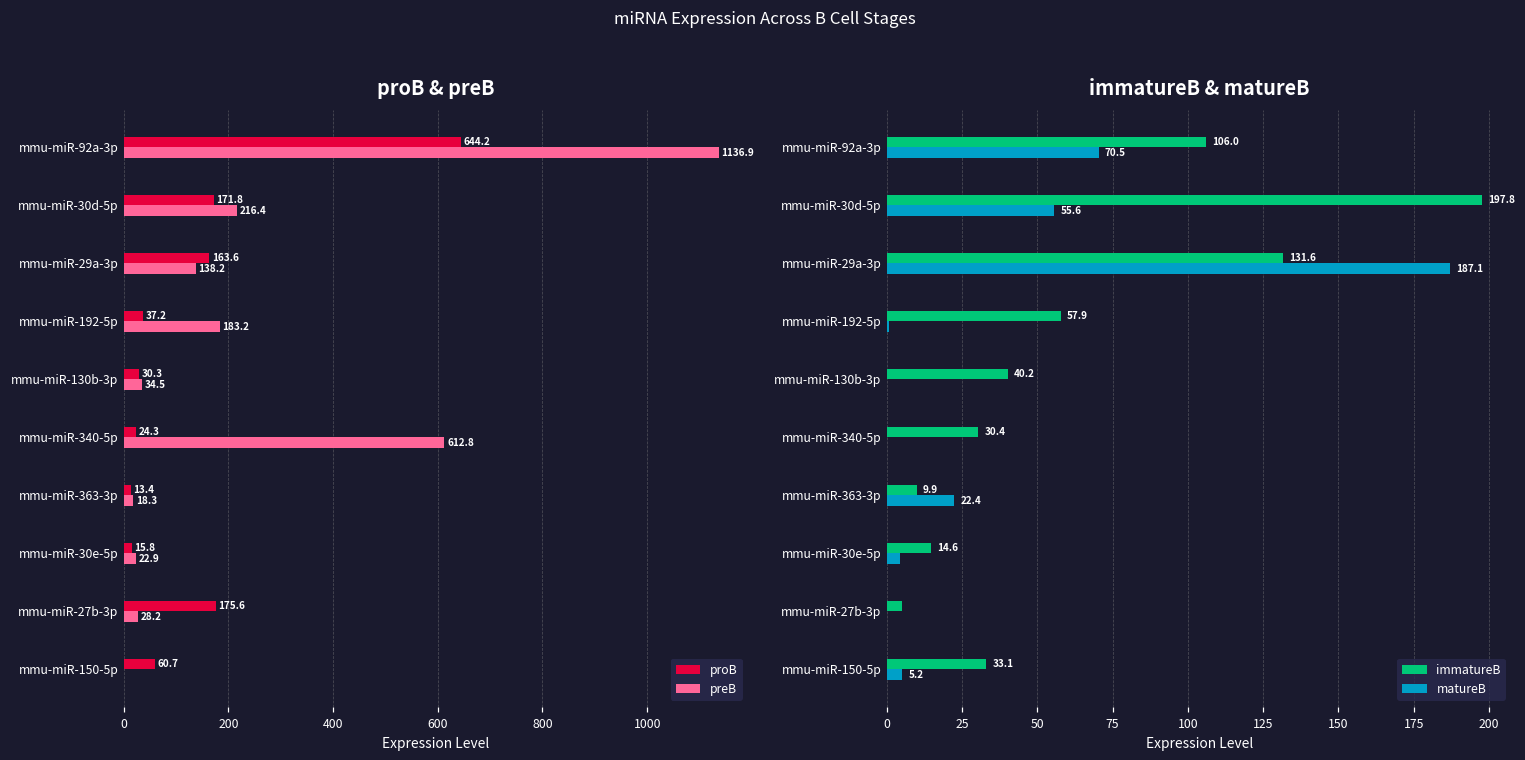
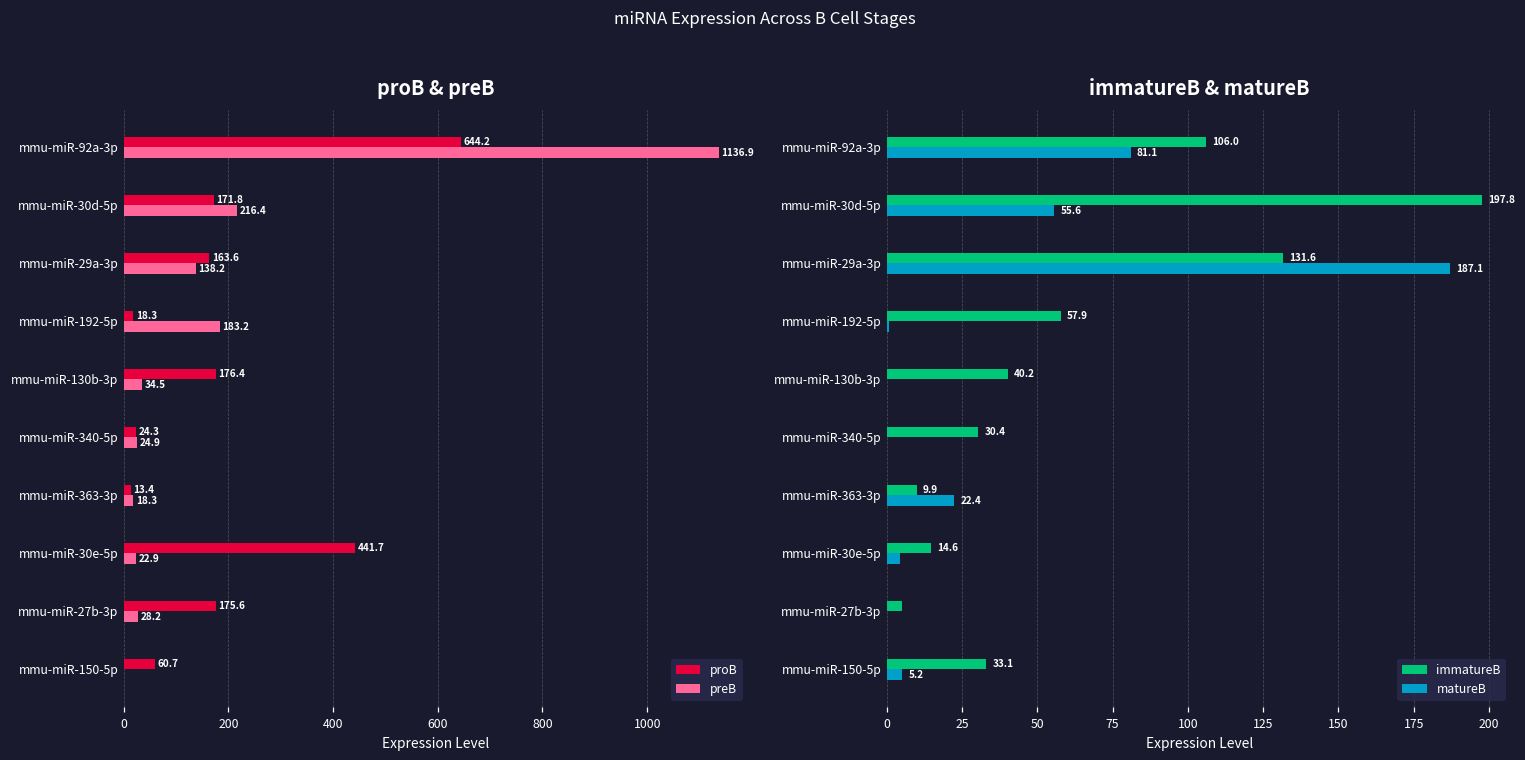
proB & preB, proB, mmu-miR-192-5p: 37.2 -> 18.3
proB & preB, proB, mmu-miR-130b-3p: 30.3 -> 176.4
proB & preB, preB, mmu-miR-340-5p: 612.8 -> 24.9
proB & preB, proB, mmu-miR-30e-5p: 15.8 -> 441.7
immatureB & matureB, matureB, mmu-miR-92a-3p: 70.5 -> 81.1
